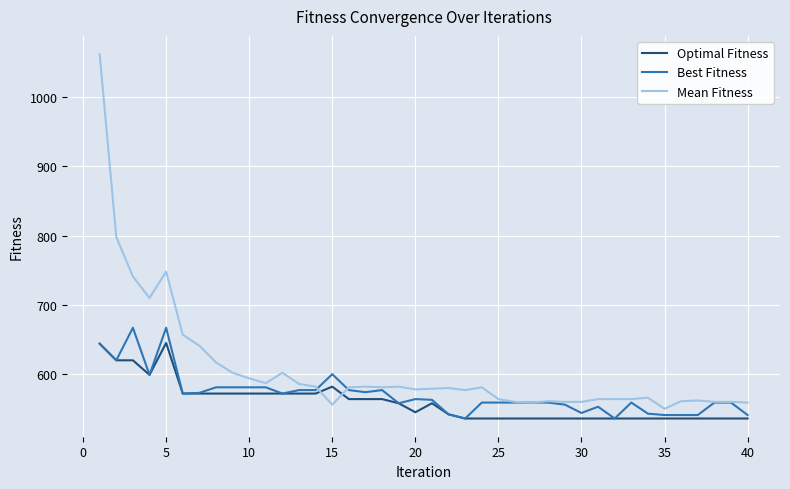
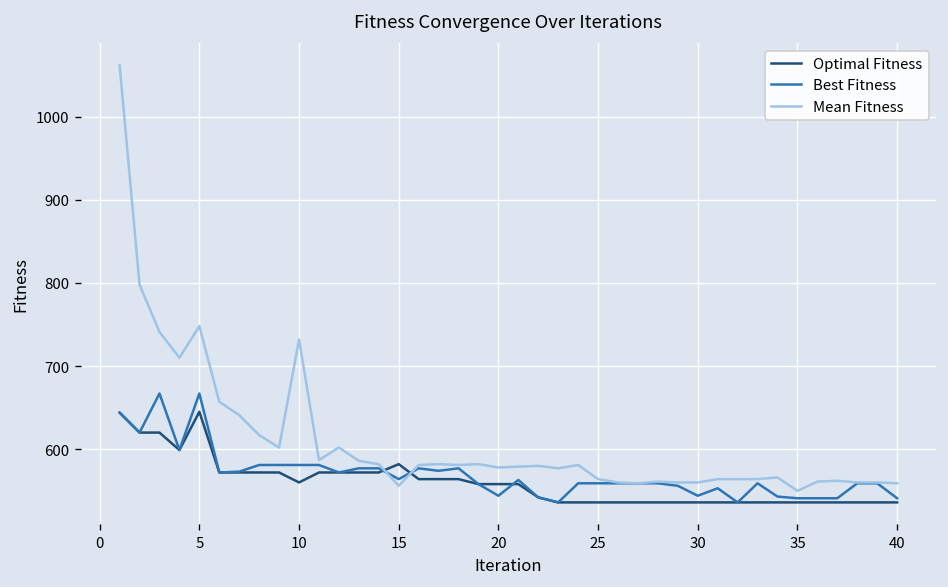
Optimal Fitness, 10: 570 -> 560
Mean Fitness, 10: 590 -> 730
Best Fitness, 15: 600 -> 560
Optimal Fitness, 20: 550 -> 560
Best Fitness, 20: 560 -> 540
